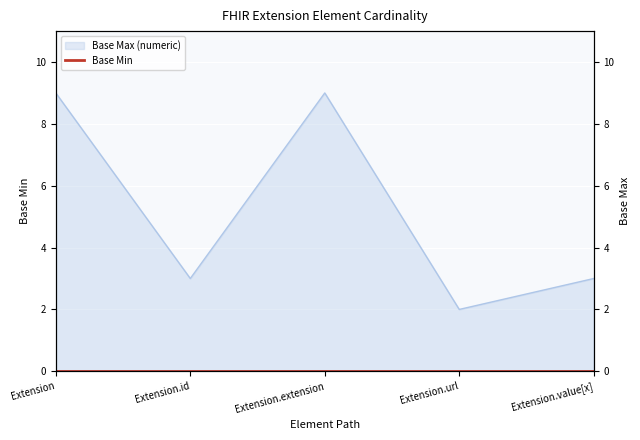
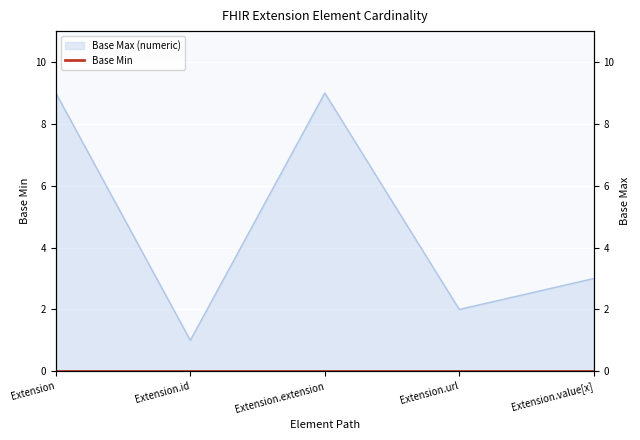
Base Max (numeric), Extension.id: 3 -> 1
